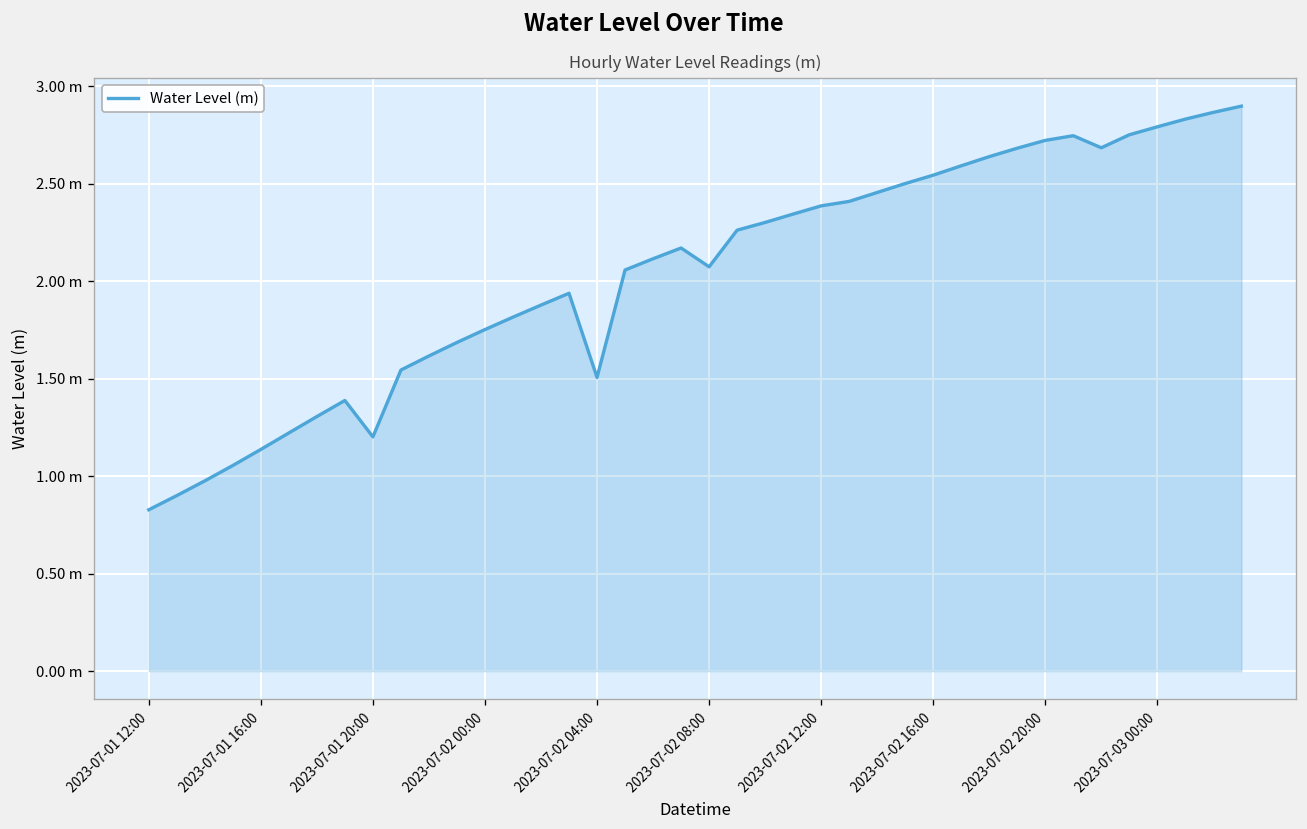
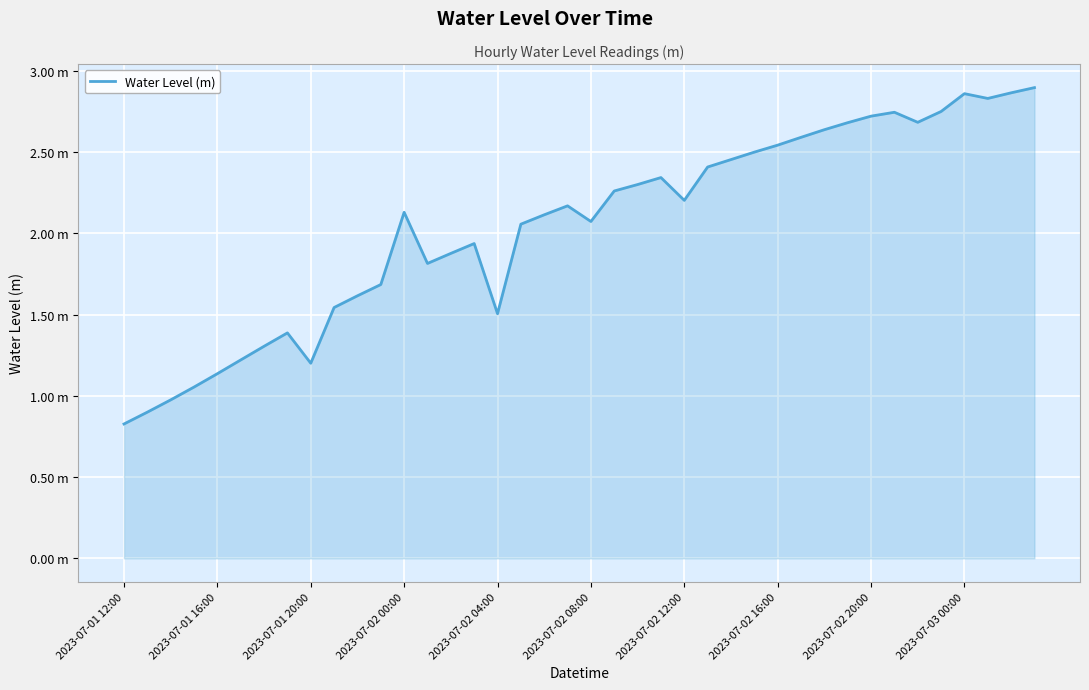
2023-07-02 00:00: 1.75 m -> 2.13 m
2023-07-02 12:00: 2.39 m -> 2.20 m
2023-07-03 00:00: 2.79 m -> 2.86 m
